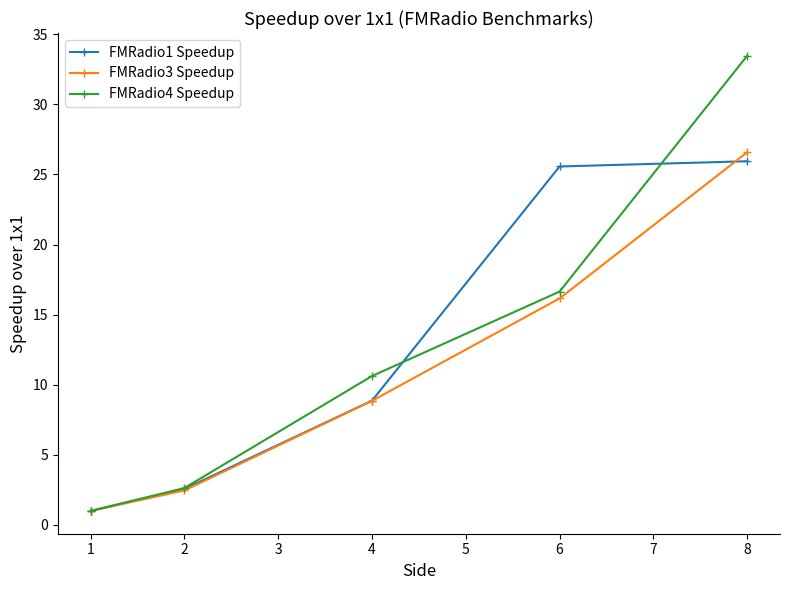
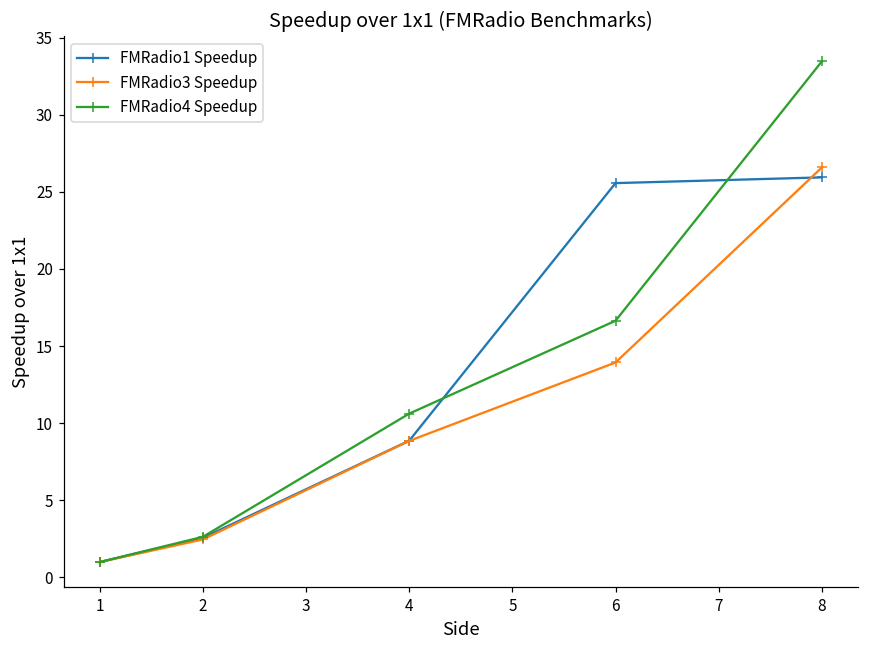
FMRadio3 Speedup, 6: 16.2 -> 13.9
